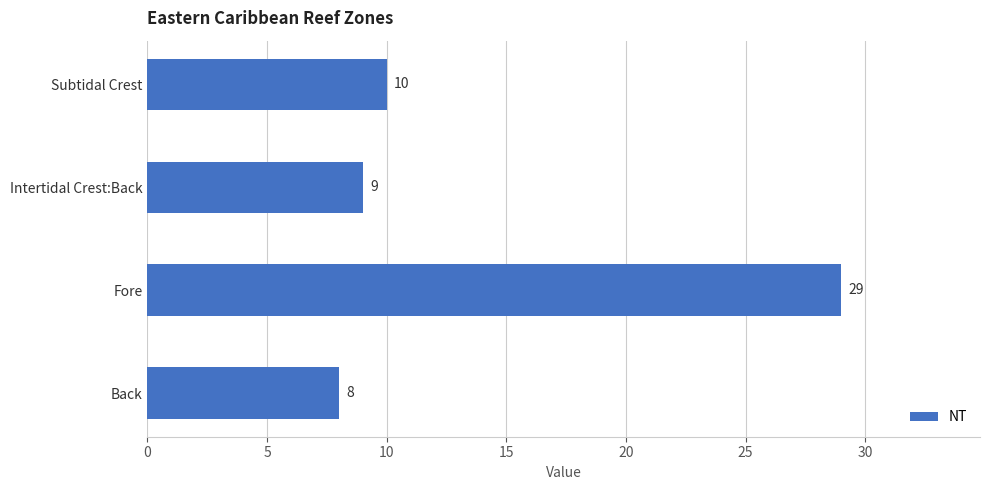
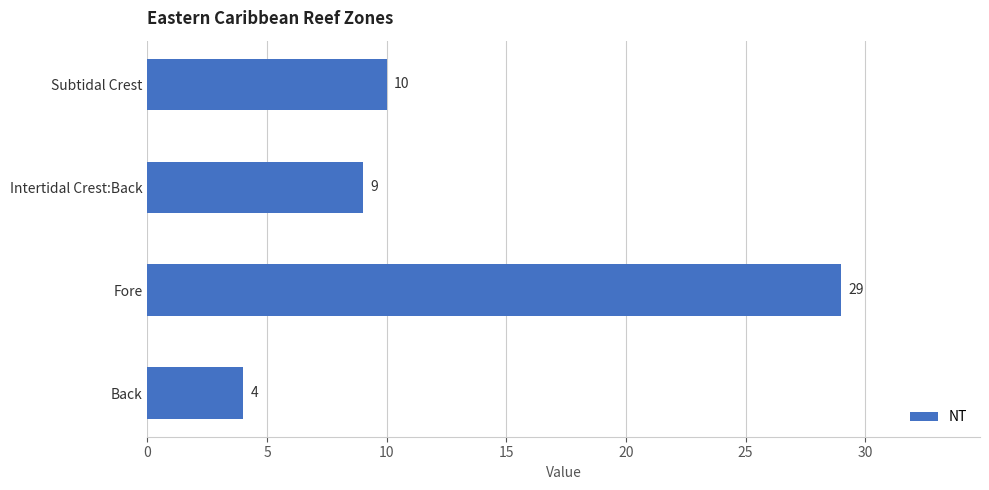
Back: 8 -> 4
